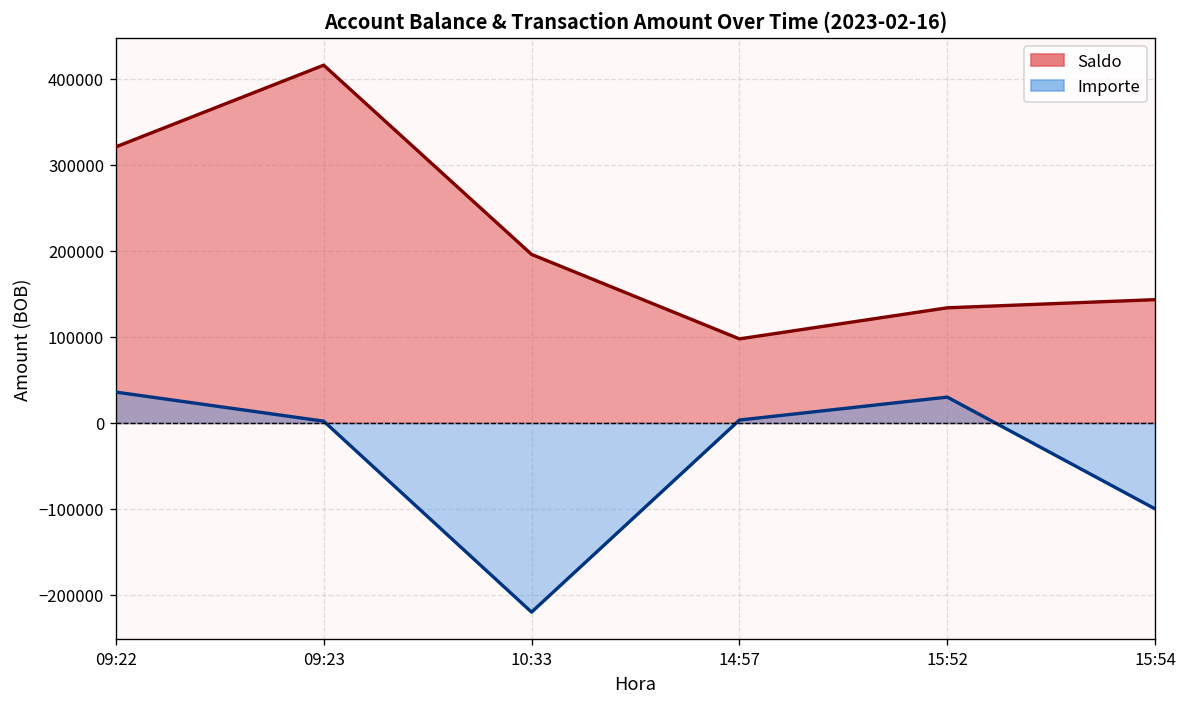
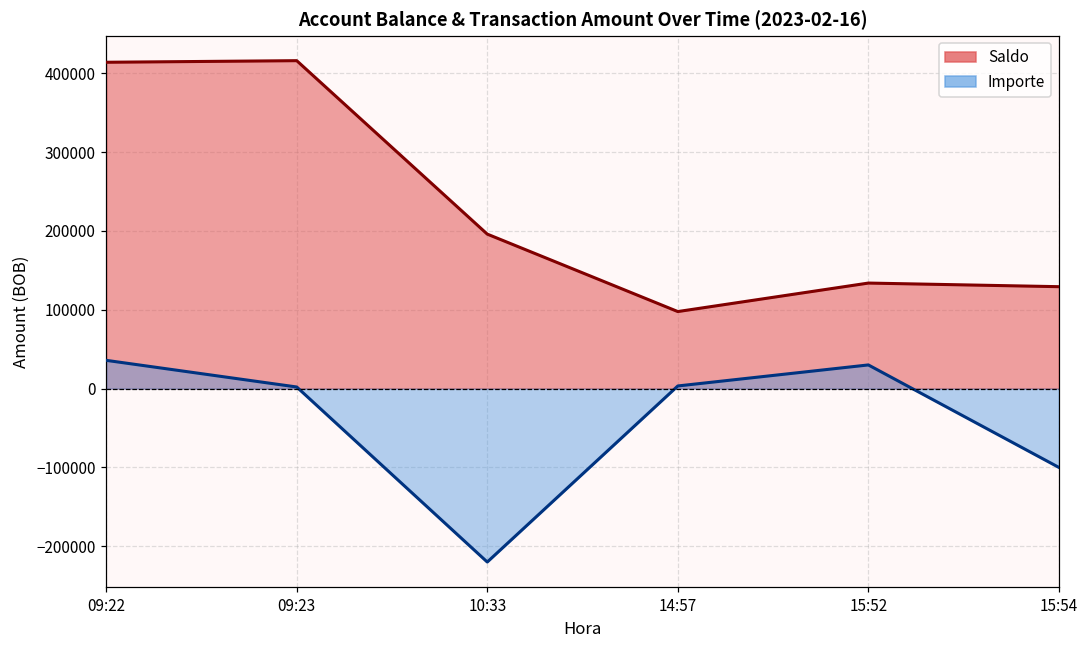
Saldo, 09:22: 320000 -> 410000
Saldo, 15:54: 140000 -> 130000
